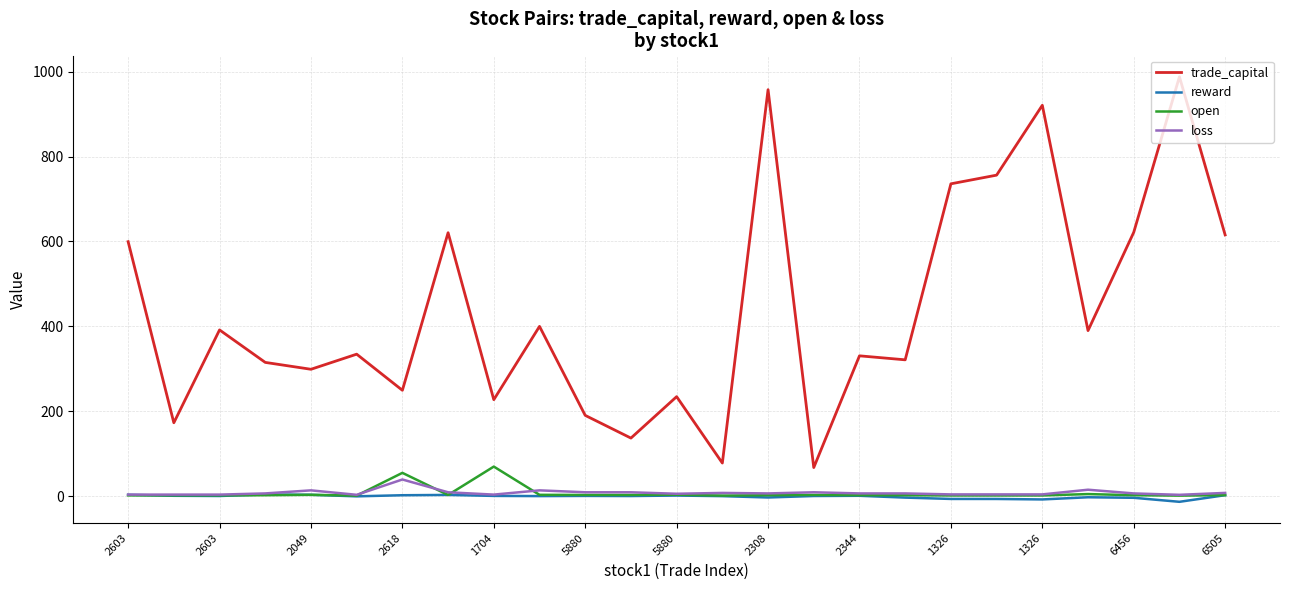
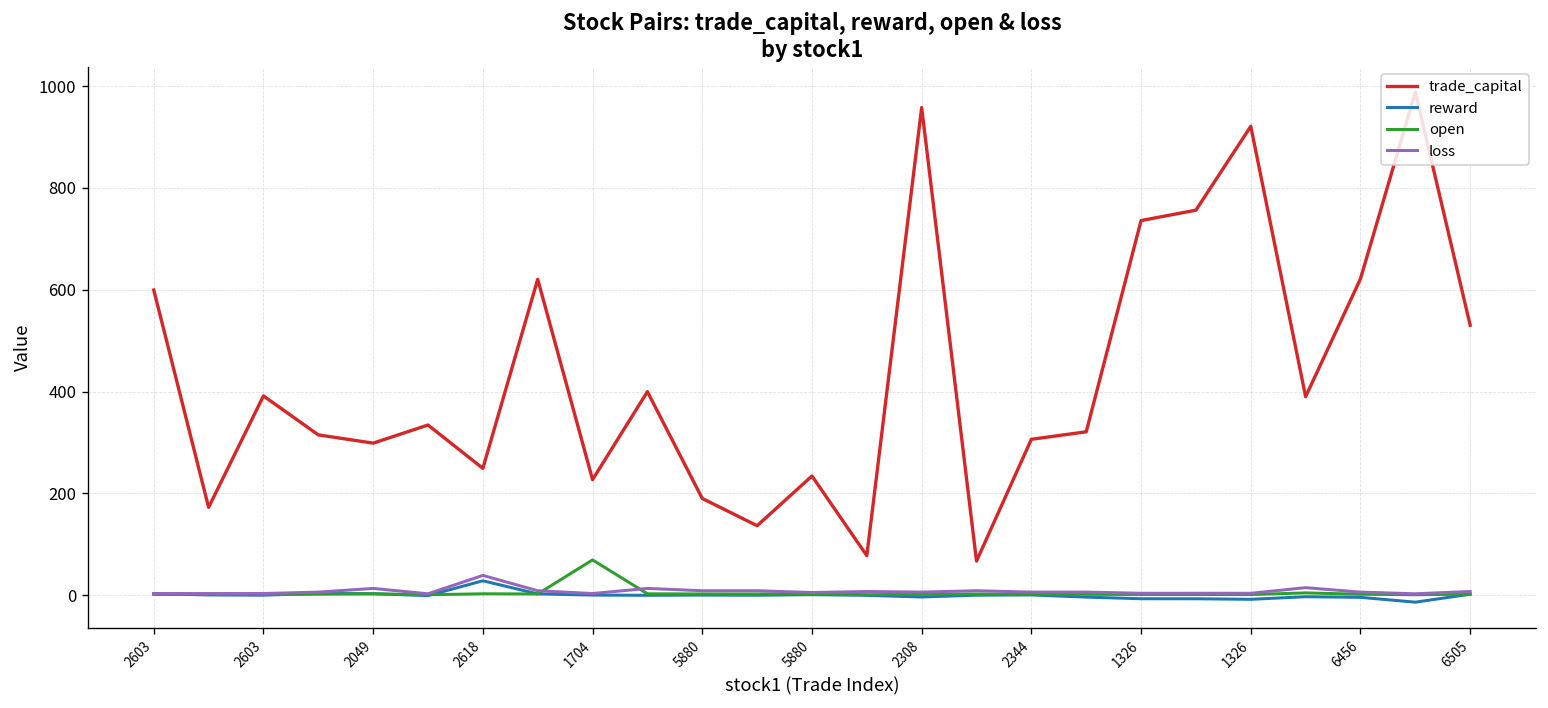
reward, 2618: 0 -> 30
open, 2618: 50 -> 0
trade_capital, 2344: 330 -> 310
trade_capital, 6505: 620 -> 530
